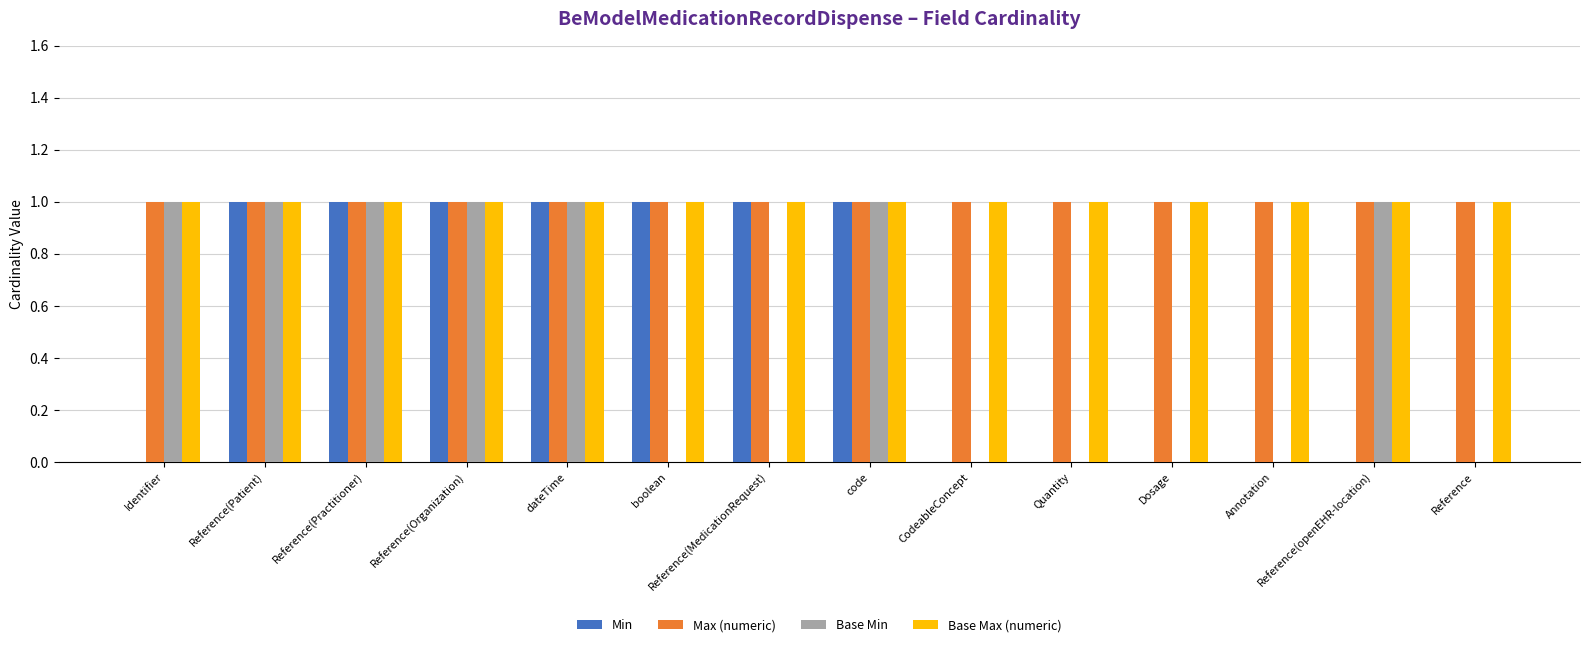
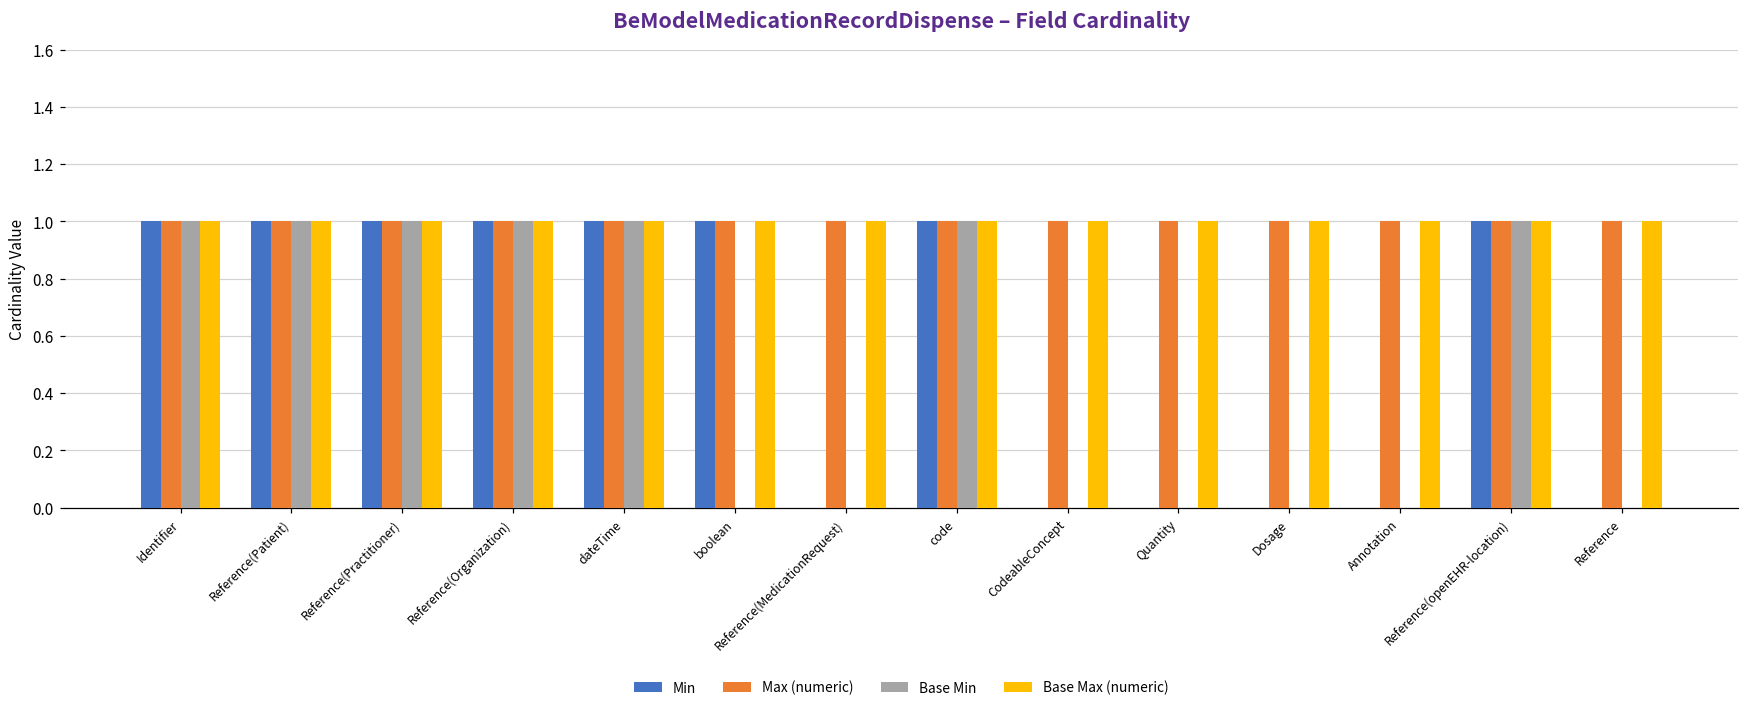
Min, Identifier: 0 -> 1
Min, Reference(MedicationRequest): 1 -> 0
Min, Reference(openEHR-location): 0 -> 1
